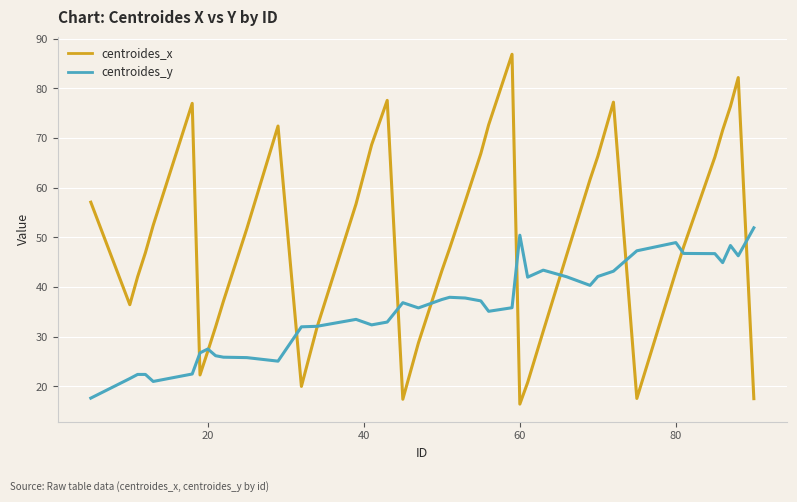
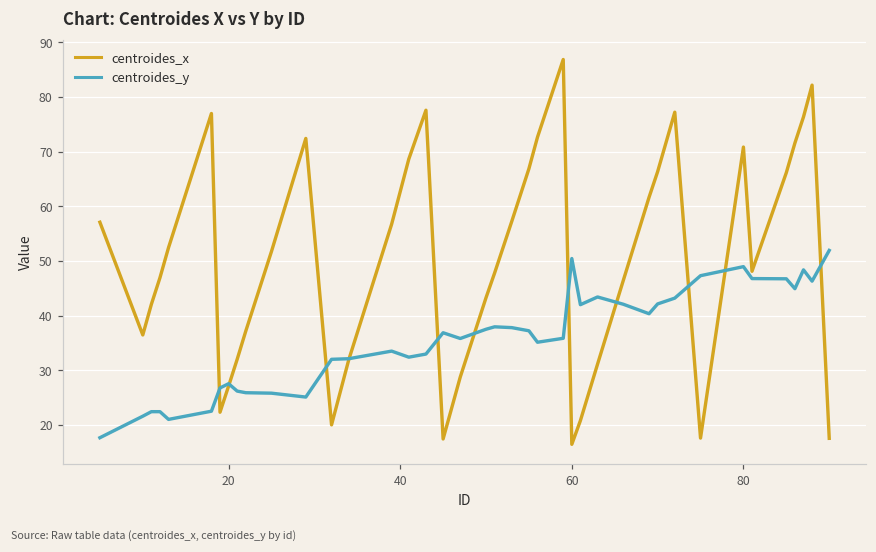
centroides_x, 80: 43 -> 71
